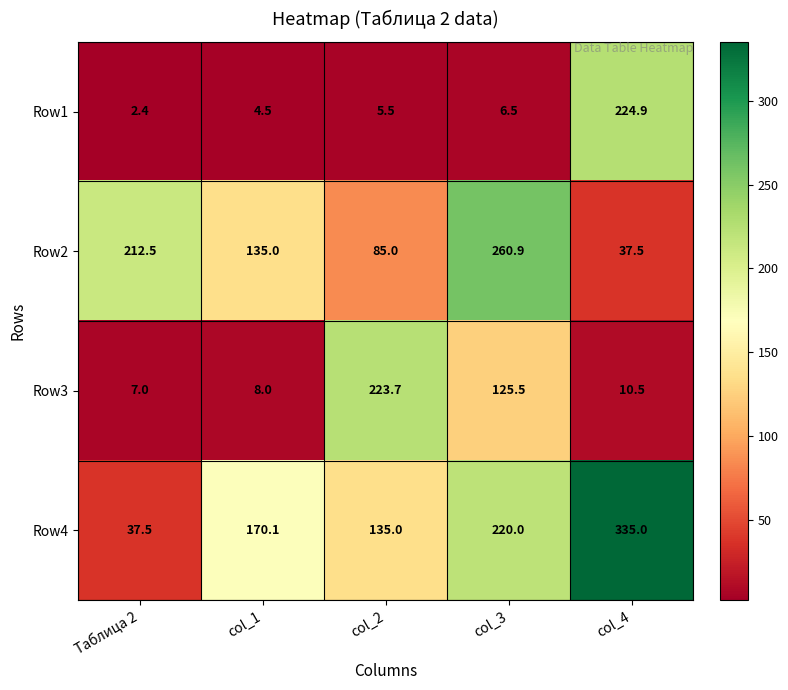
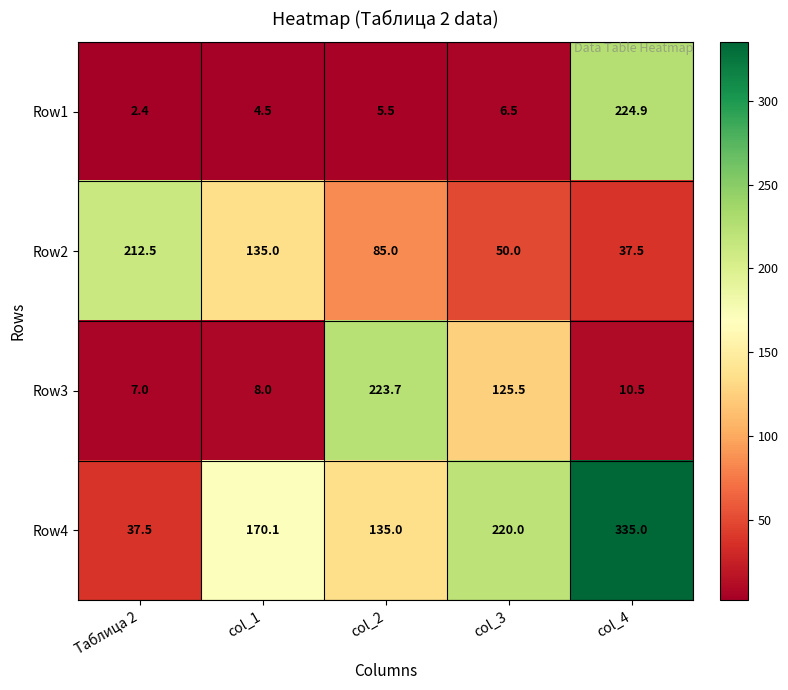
Row2, col_3: 260.9 -> 50.0
